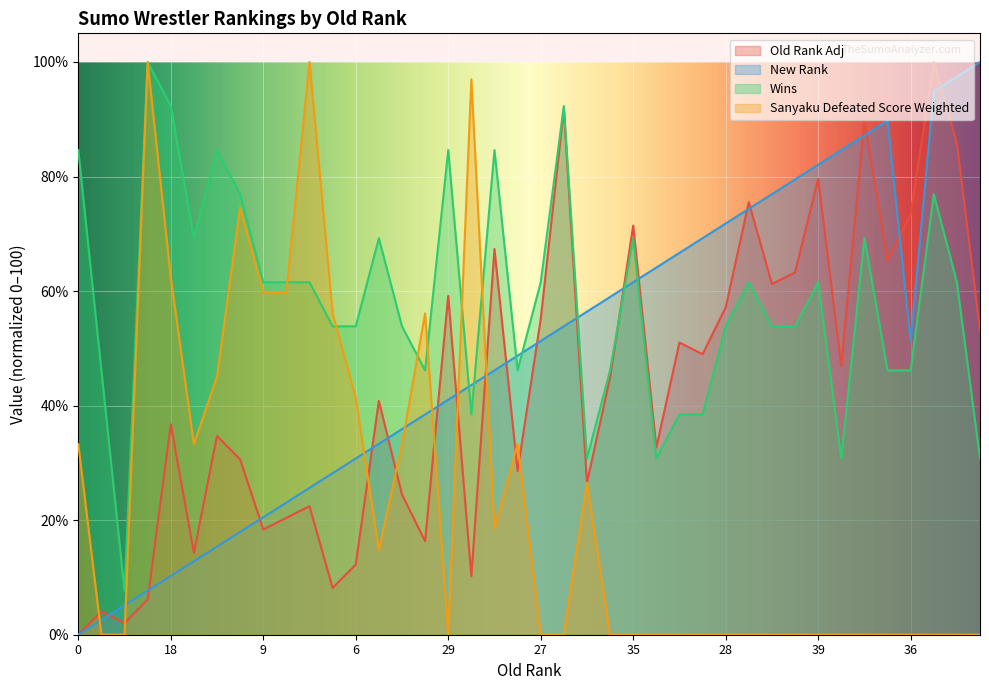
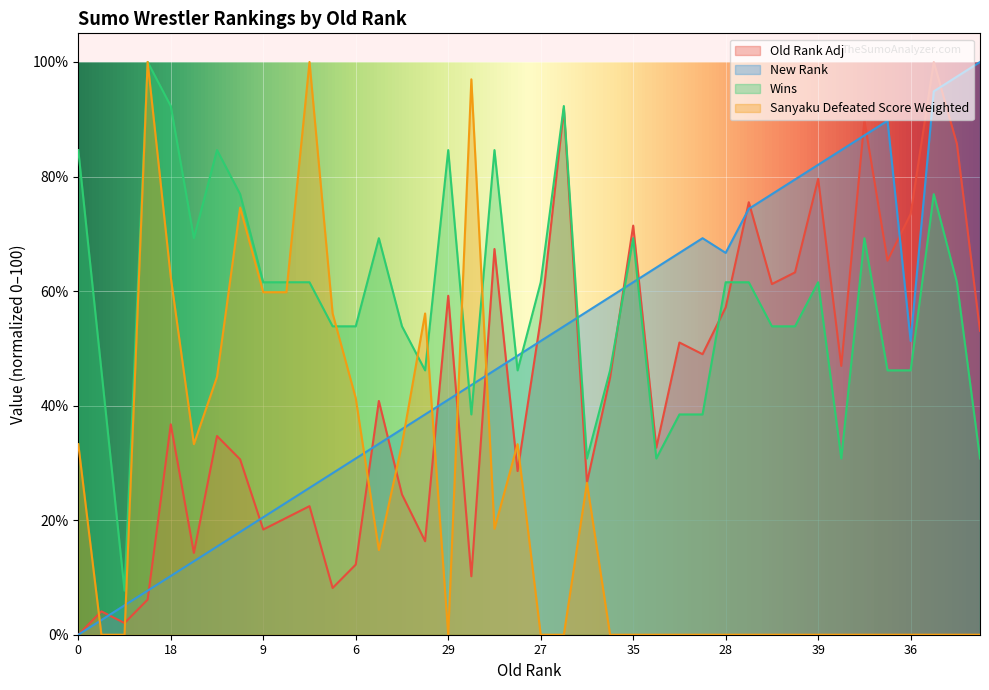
New Rank, 28: 72% -> 67%
Wins, 28: 54% -> 62%
